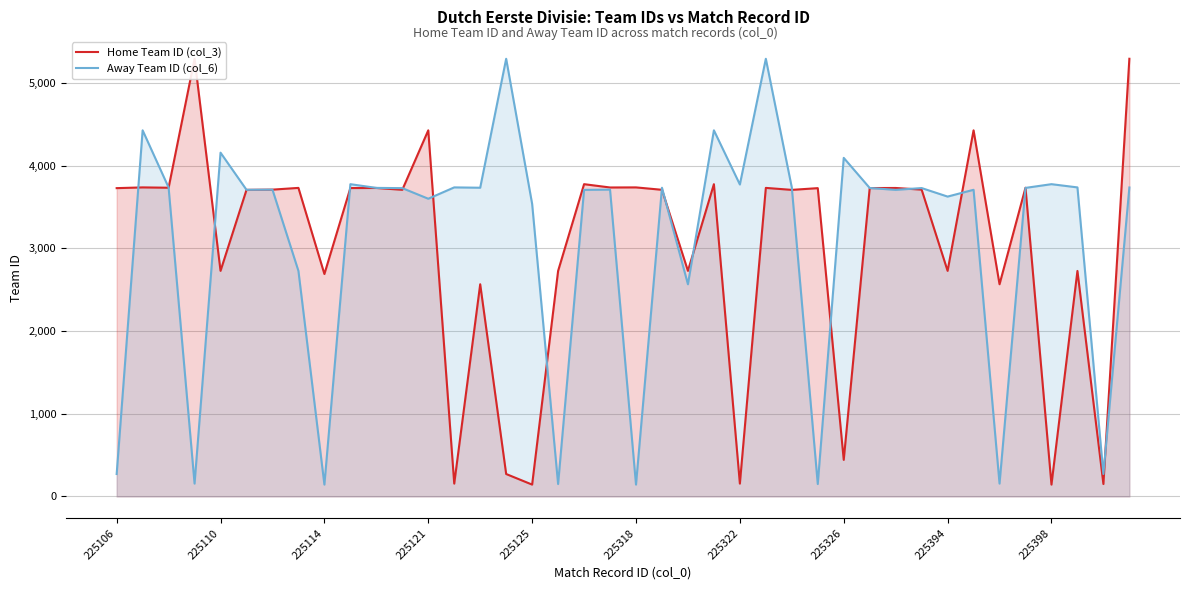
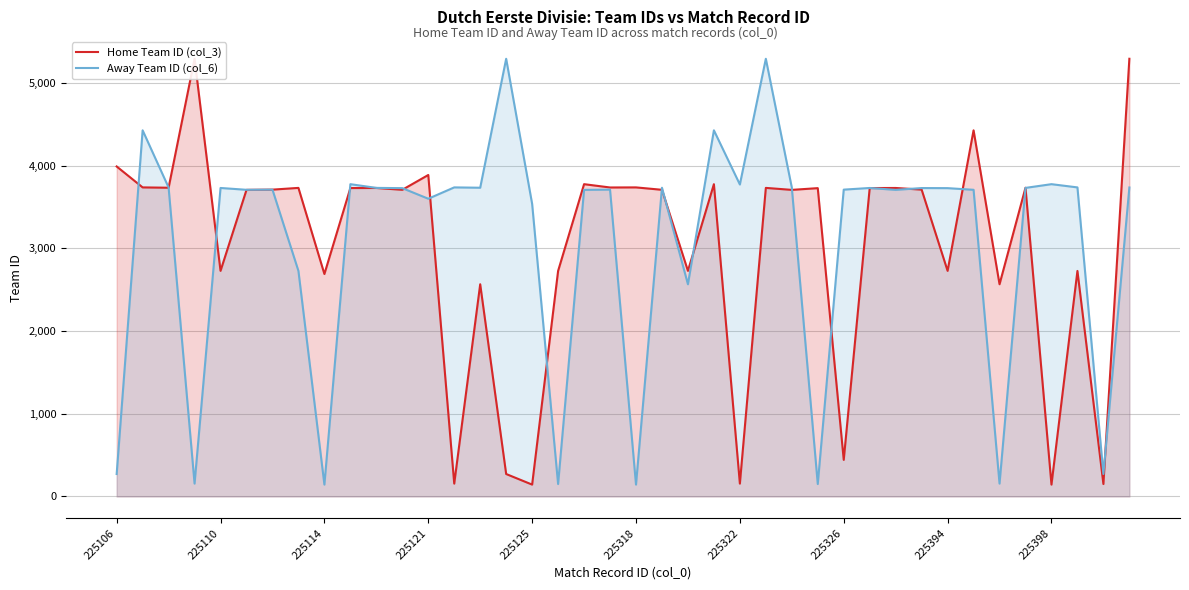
Home Team ID (col_3), 225106: 3,700 -> 4,000
Away Team ID (col_6), 225110: 4,200 -> 3,700
Home Team ID (col_3), 225121: 4,400 -> 3,900
Away Team ID (col_6), 225326: 4,100 -> 3,700
Away Team ID (col_6), 225394: 3,600 -> 3,700
